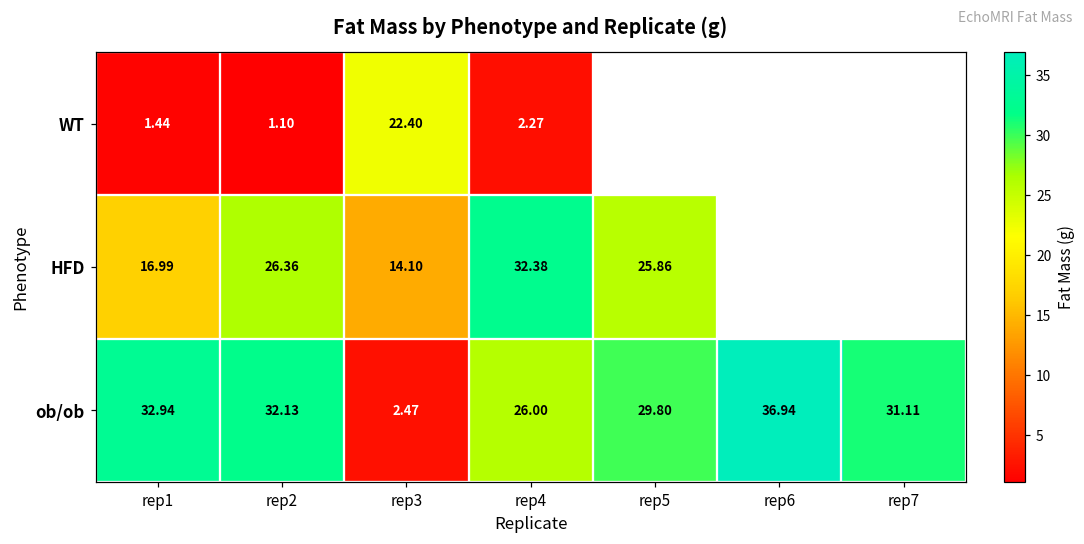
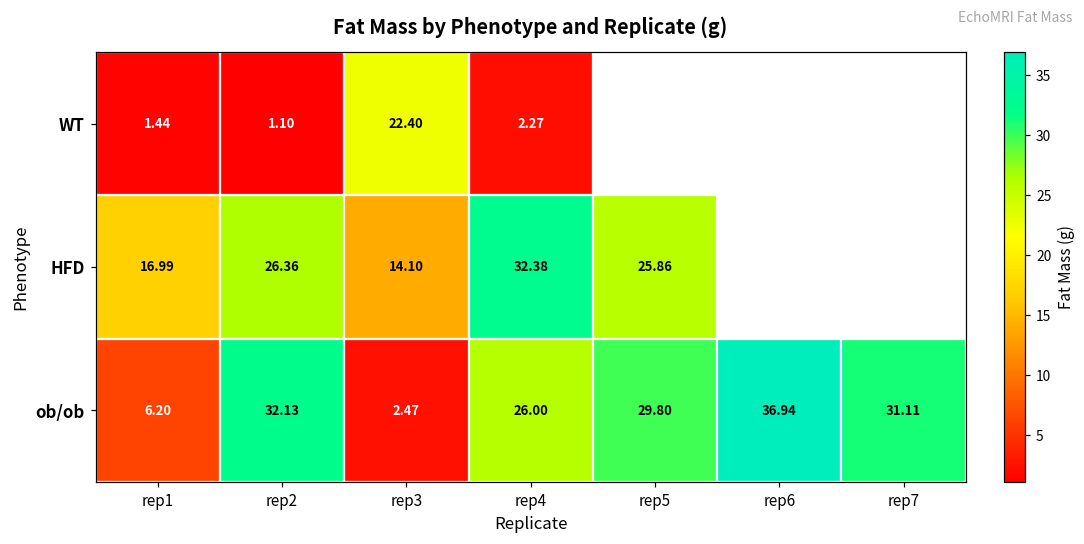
ob/ob, rep1: 32.94 -> 6.20
